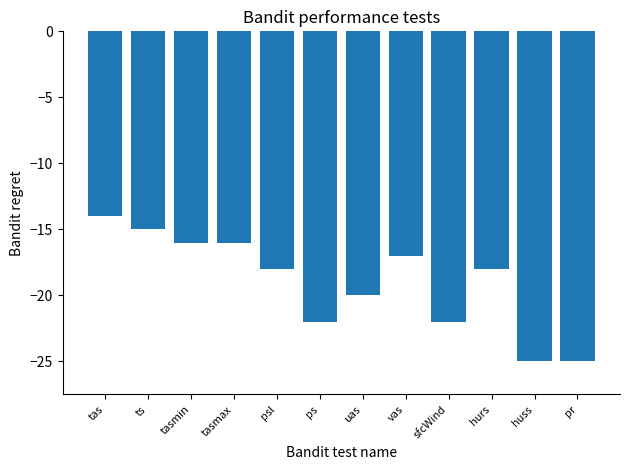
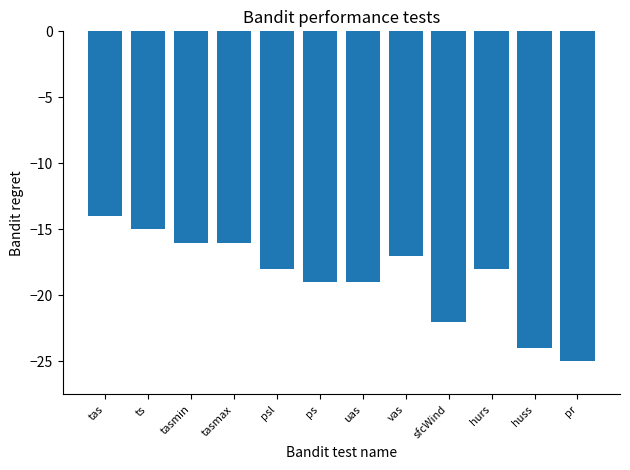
ps: -22.0 -> -19.0
uas: -20.0 -> -19.0
huss: -25.0 -> -24.0
